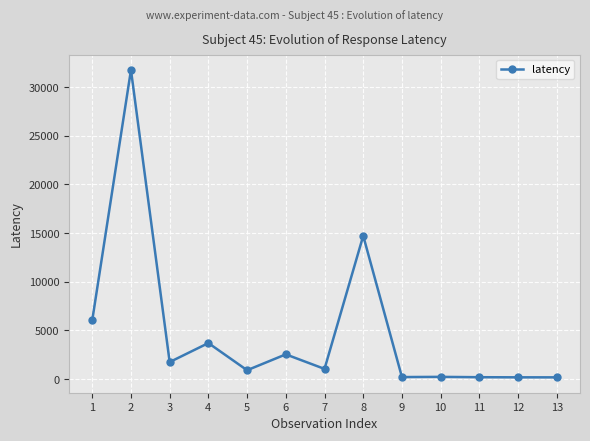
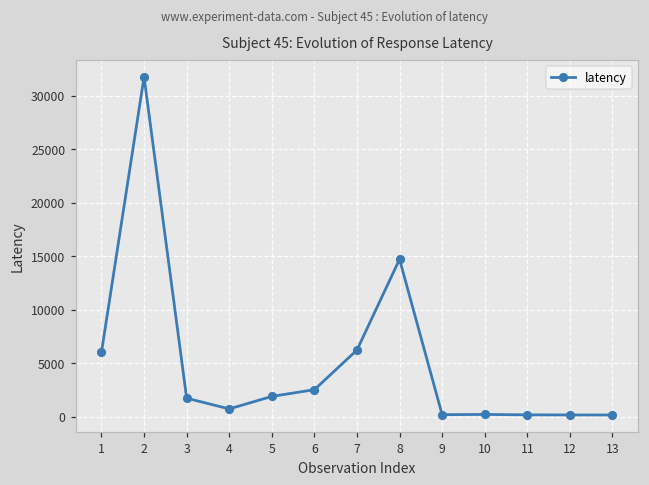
4: 4000 -> 1000
5: 1000 -> 2000
7: 1000 -> 6000
